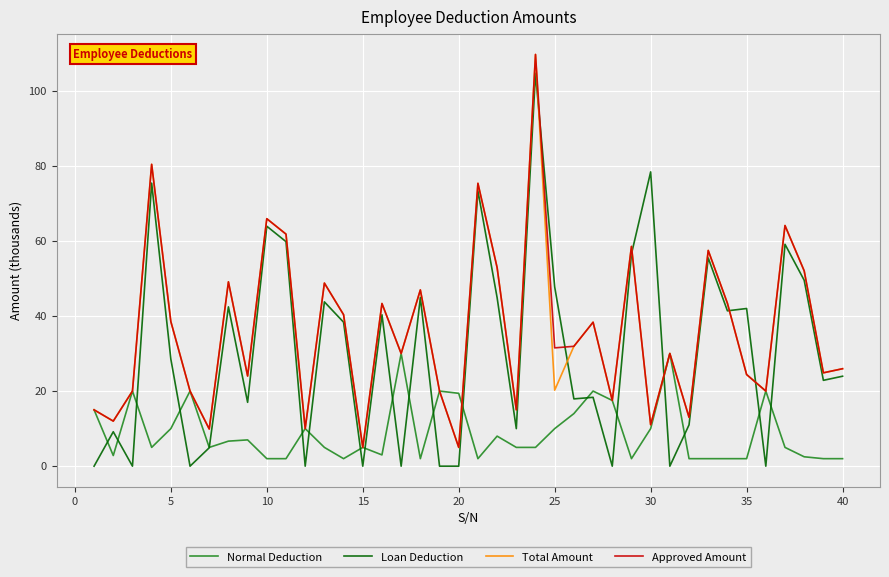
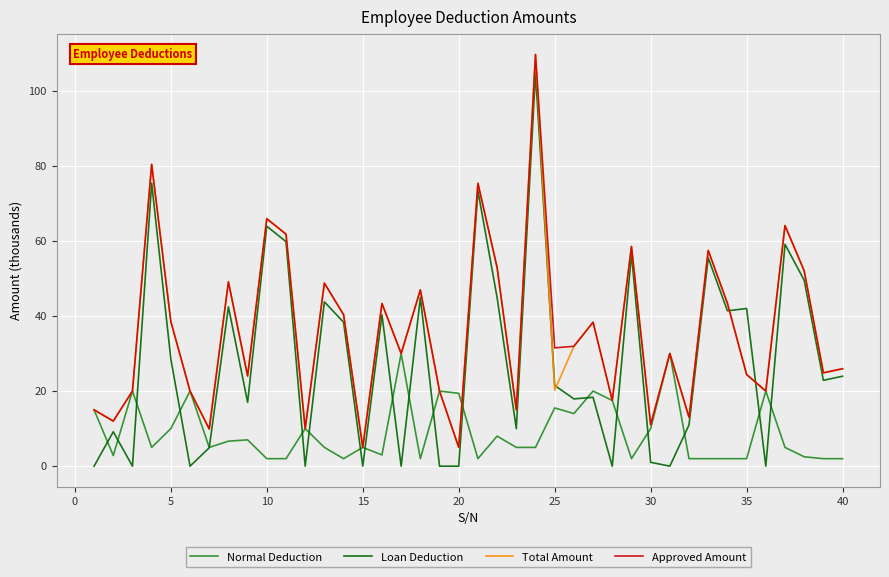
Normal Deduction, 25: 10 -> 16
Loan Deduction, 25: 48 -> 22
Loan Deduction, 30: 78 -> 1
